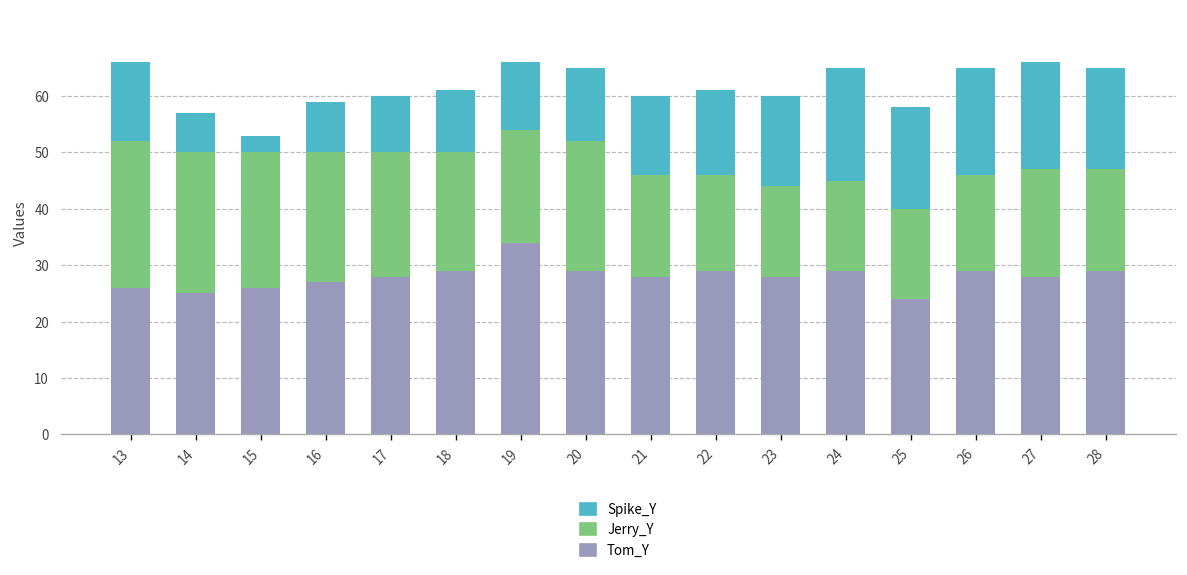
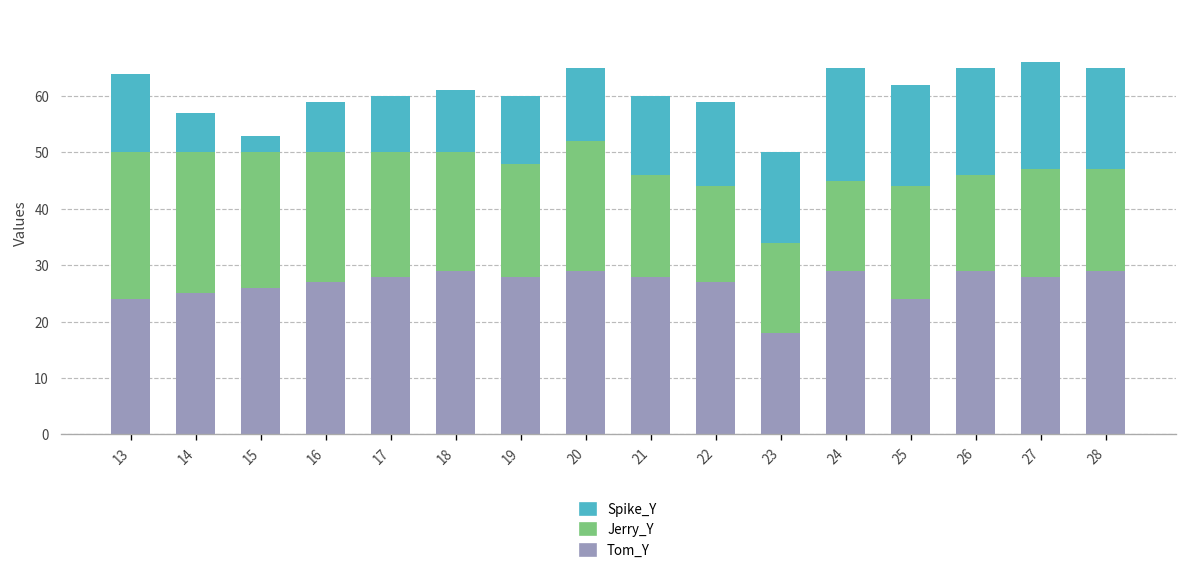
Tom_Y, 13: 26 -> 24
Tom_Y, 19: 34 -> 28
Tom_Y, 22: 29 -> 27
Tom_Y, 23: 28 -> 18
Jerry_Y, 25: 16 -> 20
